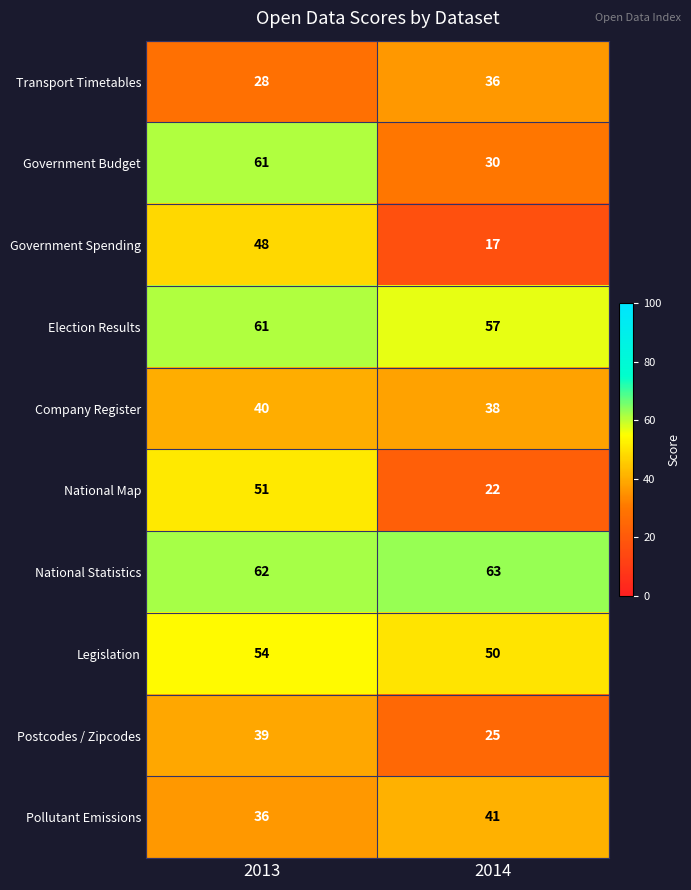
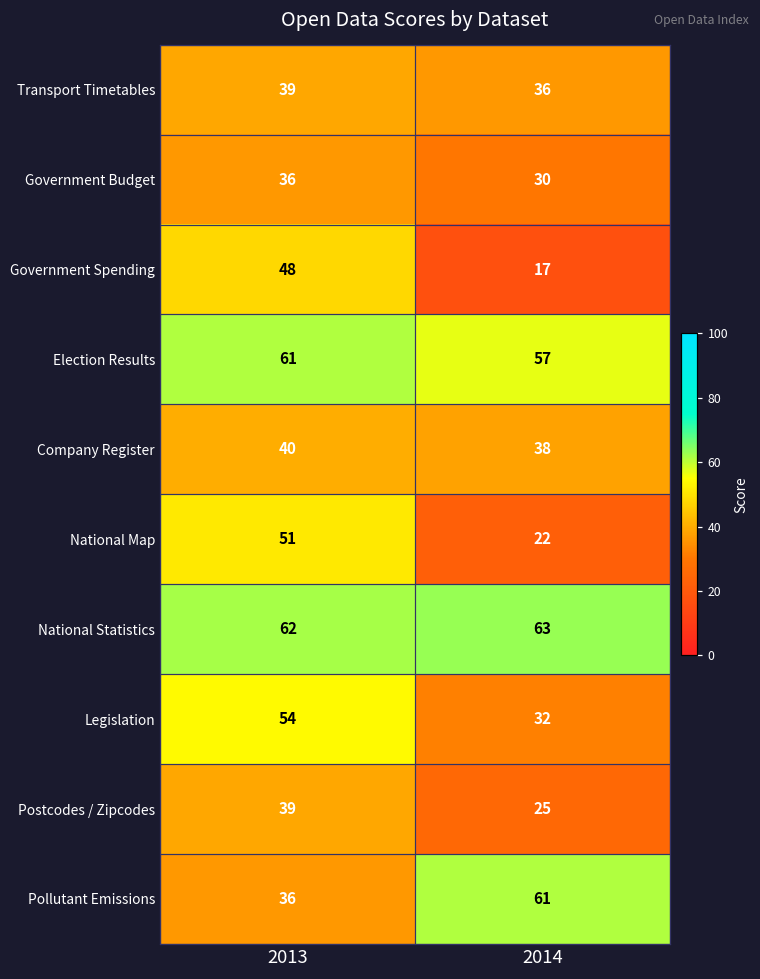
Transport Timetables, 2013: 28 -> 39
Government Budget, 2013: 61 -> 36
Legislation, 2014: 50 -> 32
Pollutant Emissions, 2014: 41 -> 61
